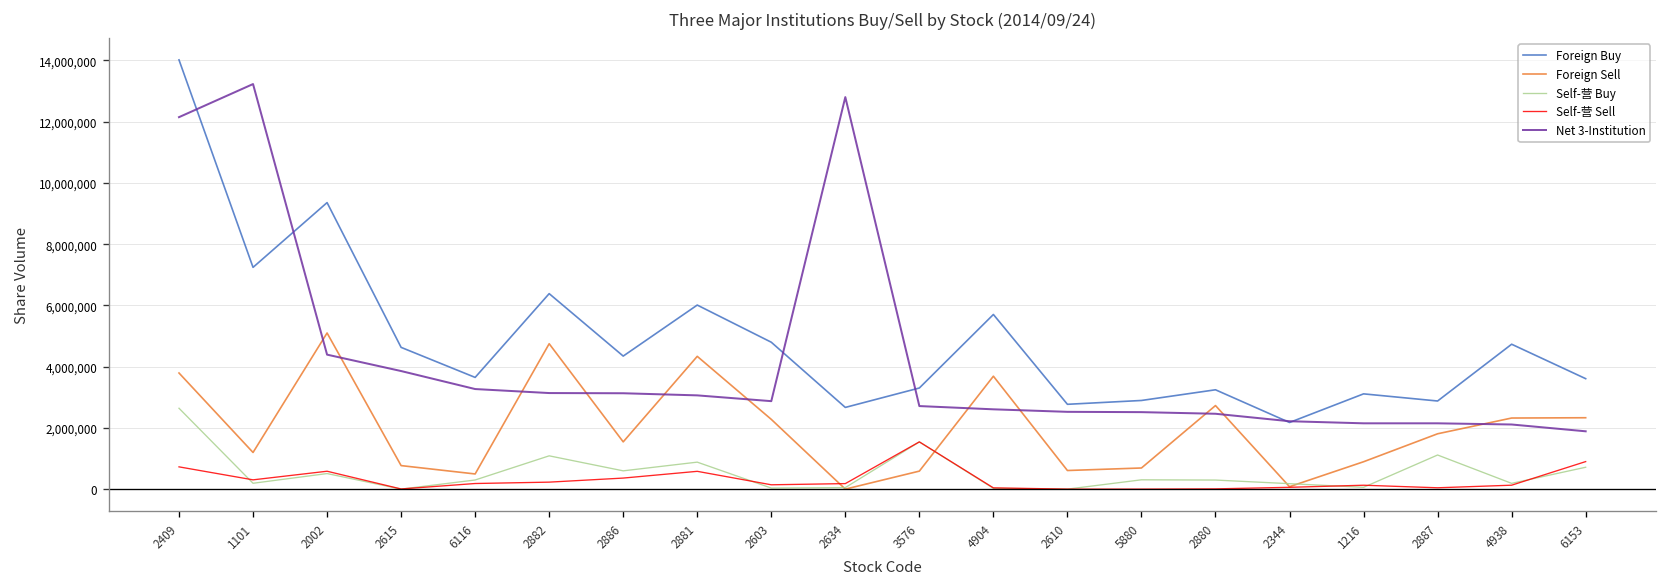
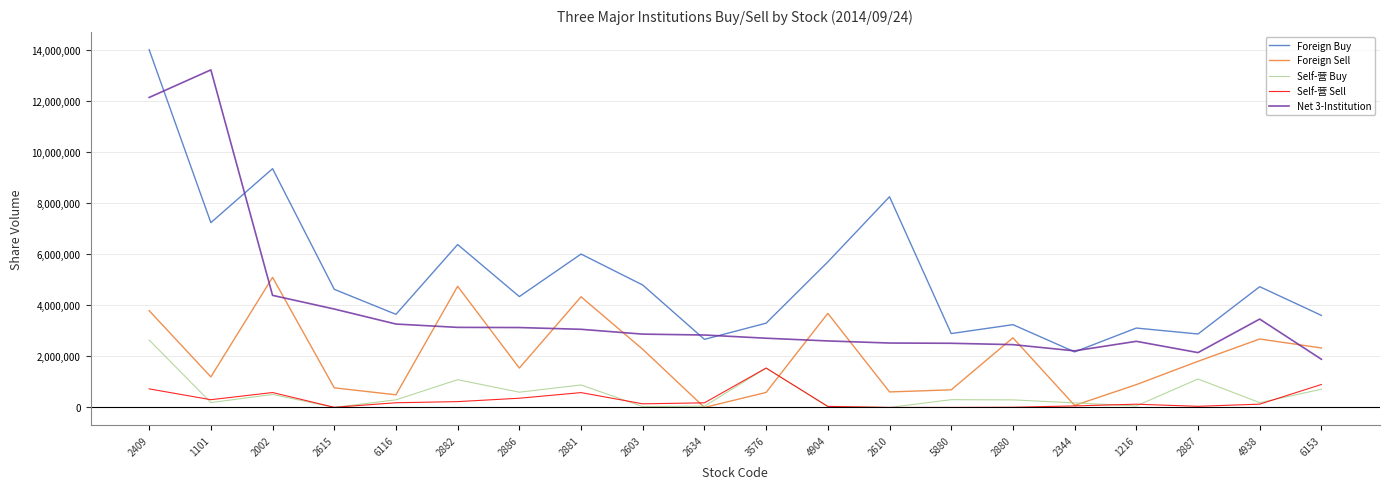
Net 3-Institution, 2634: 12,800,000 -> 2,800,000
Foreign Buy, 2610: 2,800,000 -> 8,300,000
Net 3-Institution, 1216: 2,100,000 -> 2,600,000
Foreign Sell, 4938: 2,300,000 -> 2,700,000
Net 3-Institution, 4938: 2,100,000 -> 3,500,000
